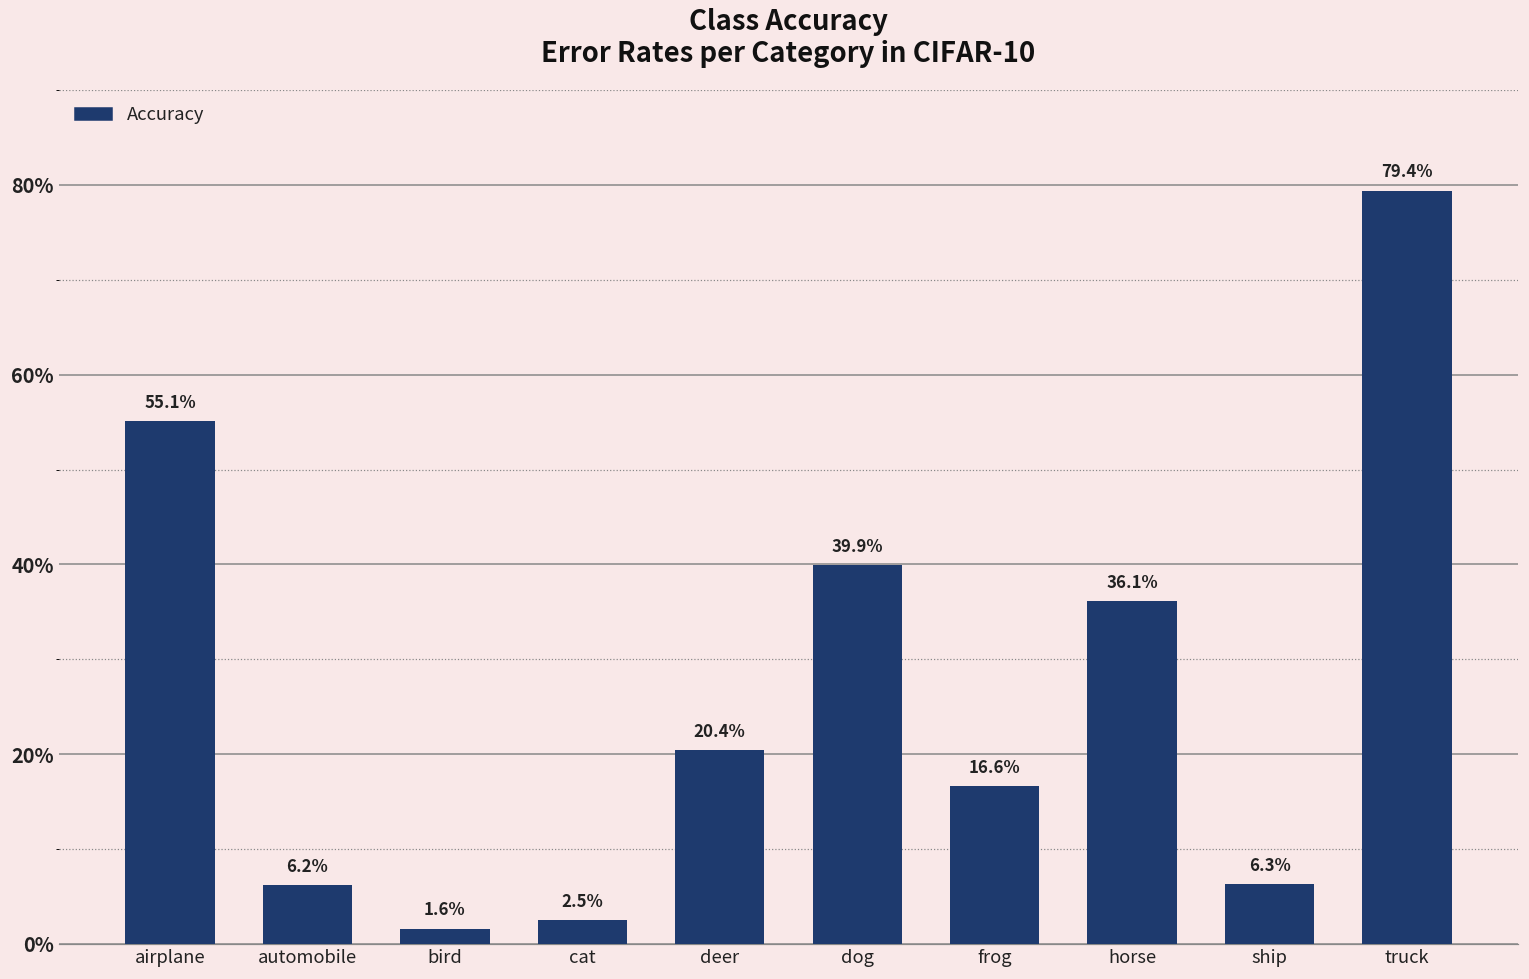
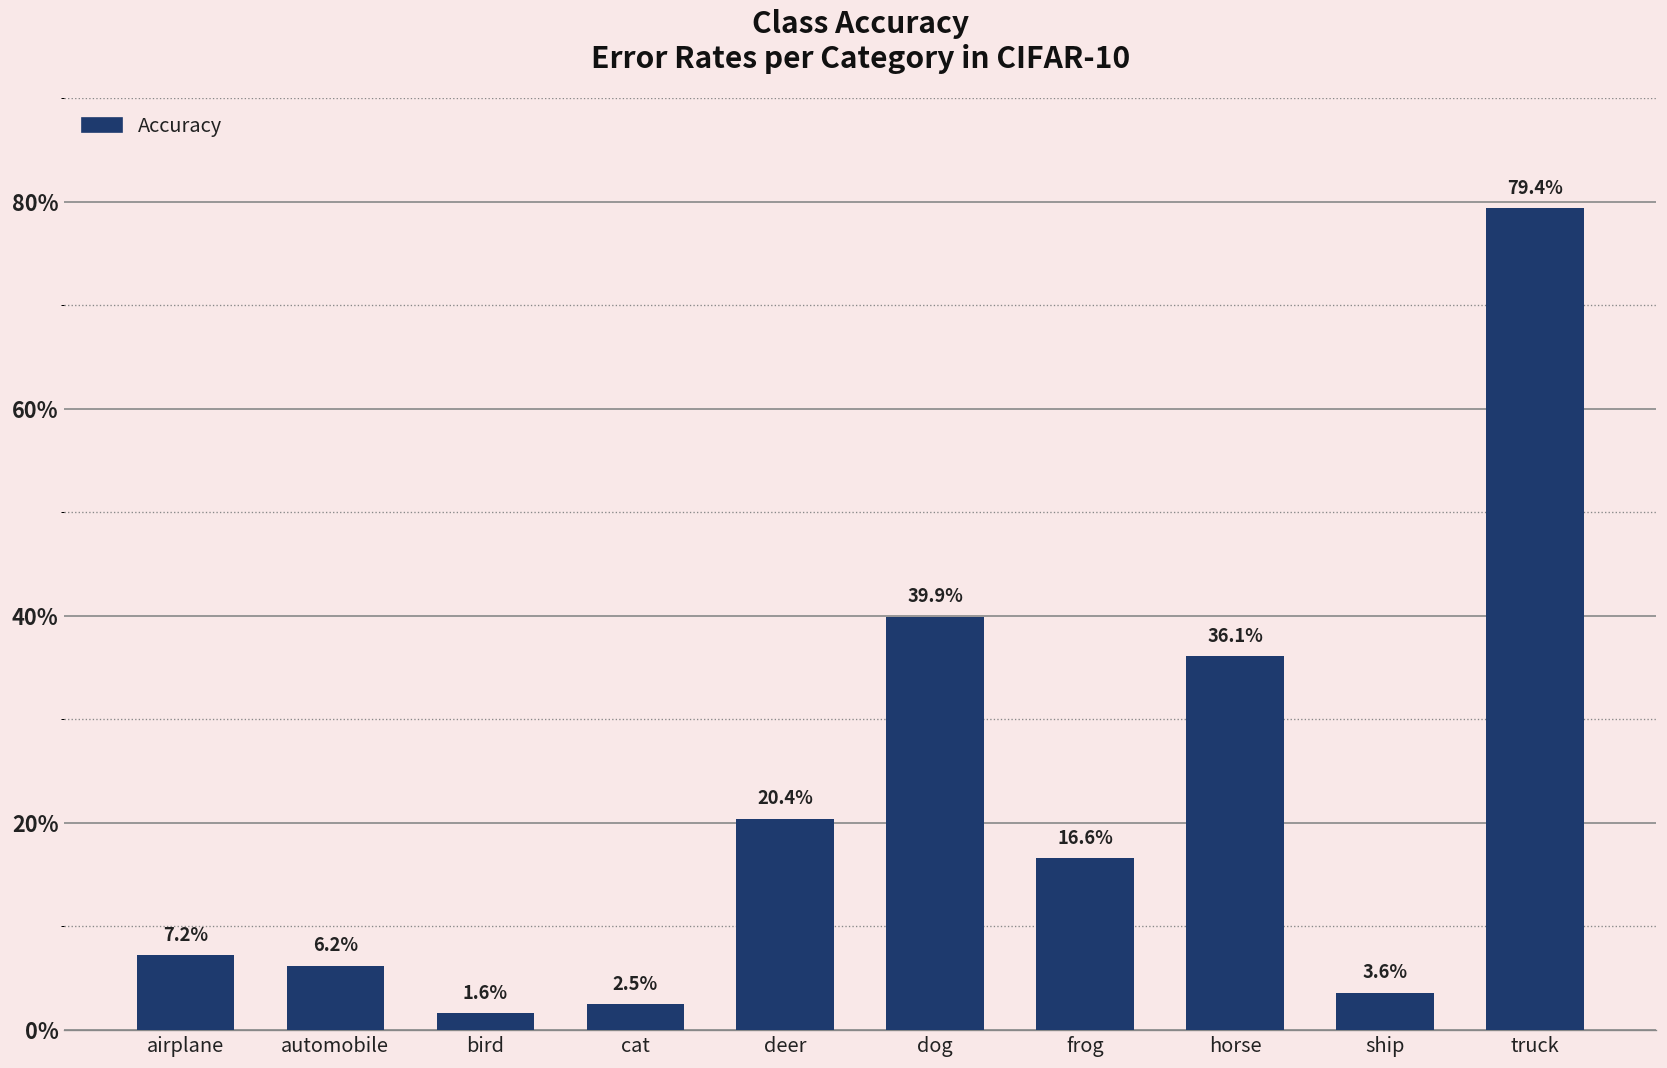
airplane: 55.1% -> 7.2%
ship: 6.3% -> 3.6%
